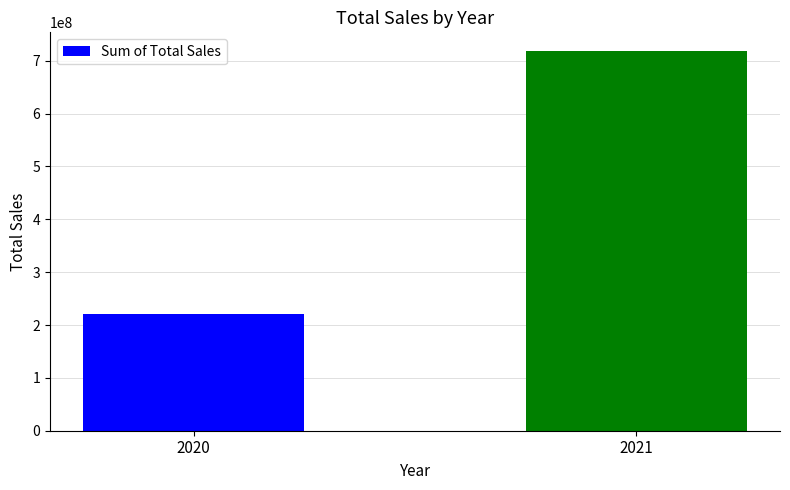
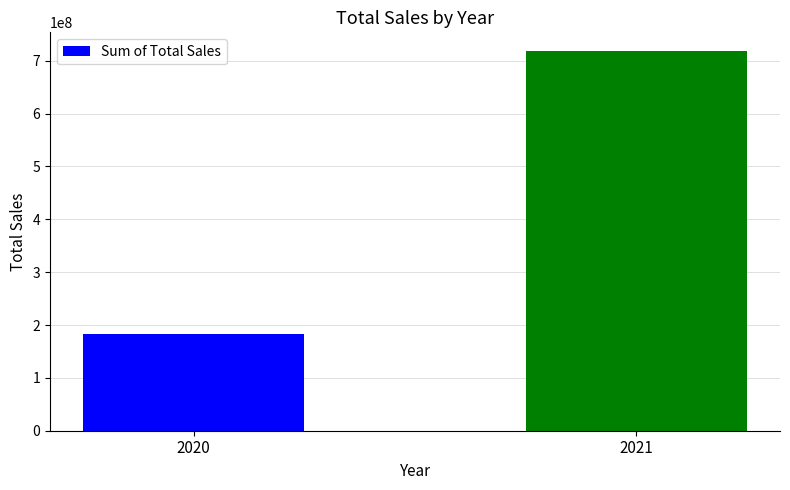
2020: 220000000 -> 180000000
